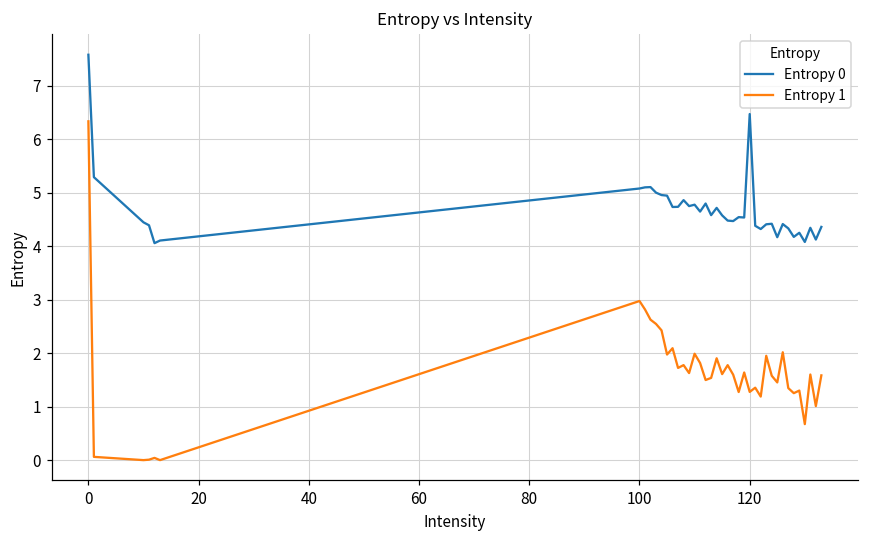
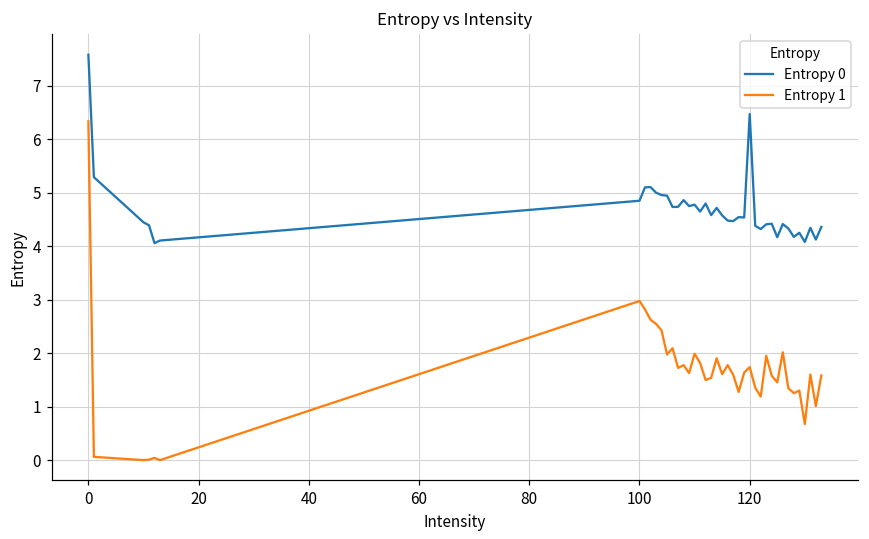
Entropy 0, 100: 5.1 -> 4.8
Entropy 1, 120: 1.3 -> 1.7
